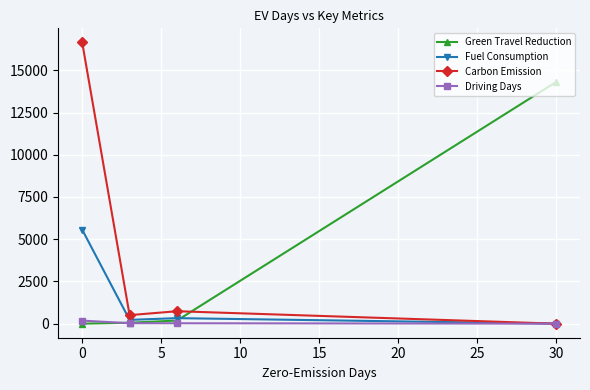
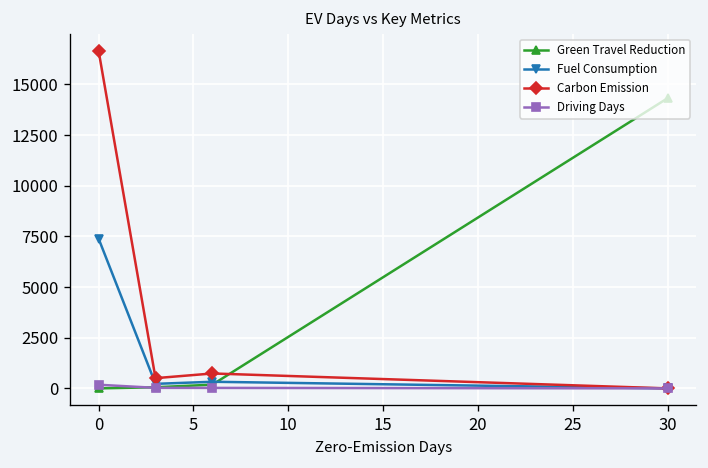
Fuel Consumption, 0: 5600 -> 7400
